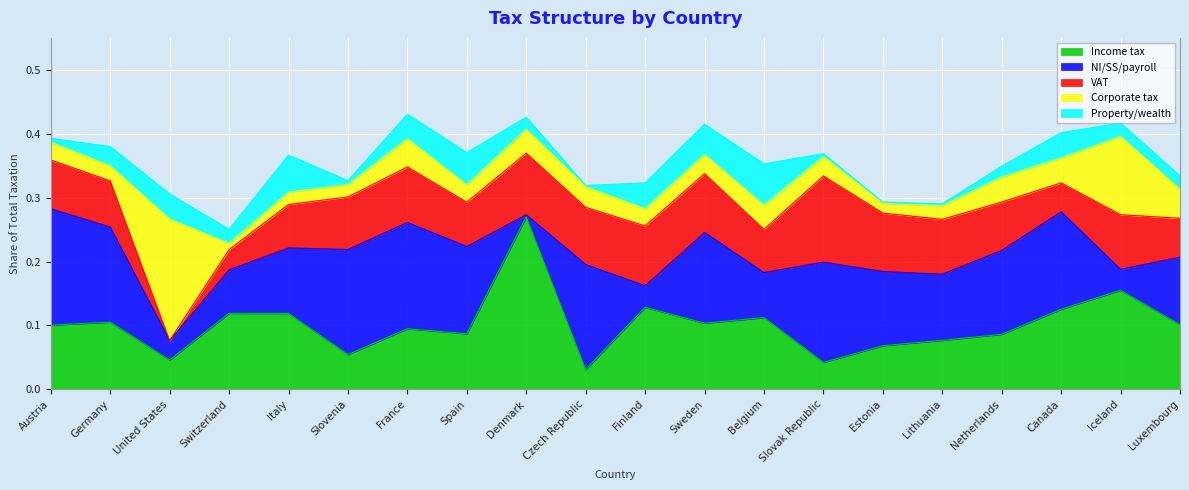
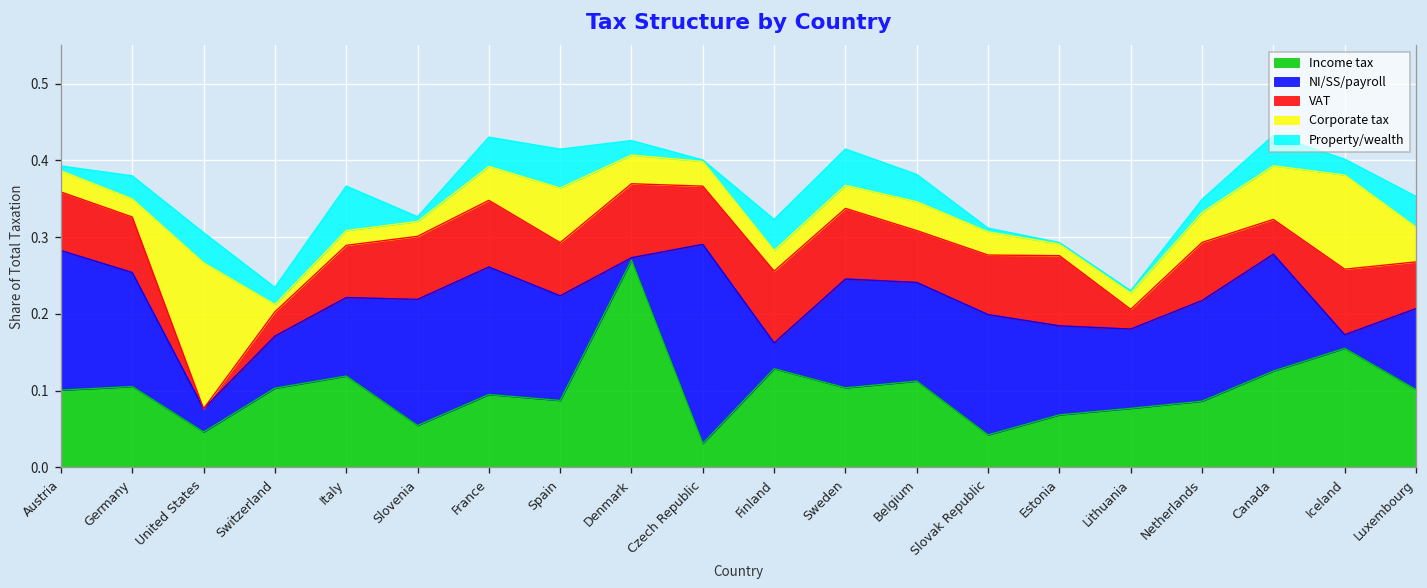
Income tax, Switzerland: 0.12 -> 0.10
Corporate tax, Spain: 0.03 -> 0.07
NI/SS/payroll, Czech Republic: 0.16 -> 0.26
VAT, Czech Republic: 0.09 -> 0.08
NI/SS/payroll, Belgium: 0.07 -> 0.13
Property/wealth, Belgium: 0.06 -> 0.04
VAT, Slovak Republic: 0.13 -> 0.08
VAT, Lithuania: 0.09 -> 0.03
Corporate tax, Canada: 0.04 -> 0.07
NI/SS/payroll, Iceland: 0.03 -> 0.02
Property/wealth, Luxembourg: 0.02 -> 0.04
